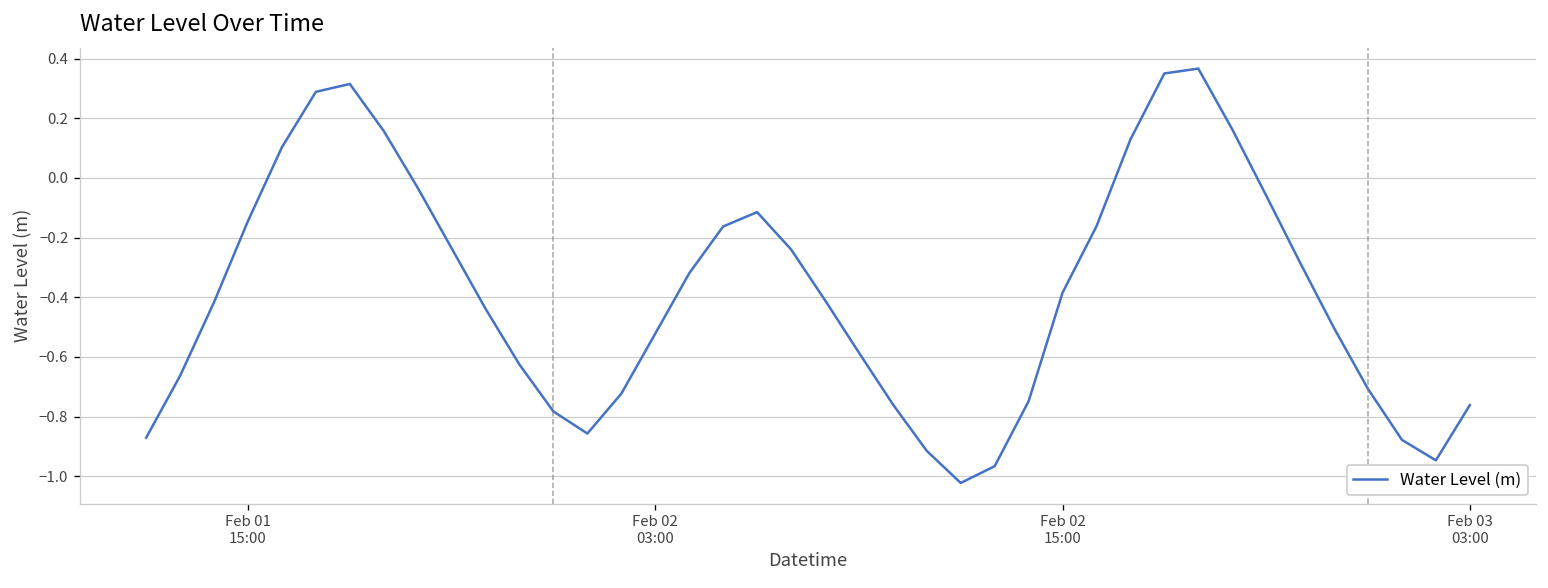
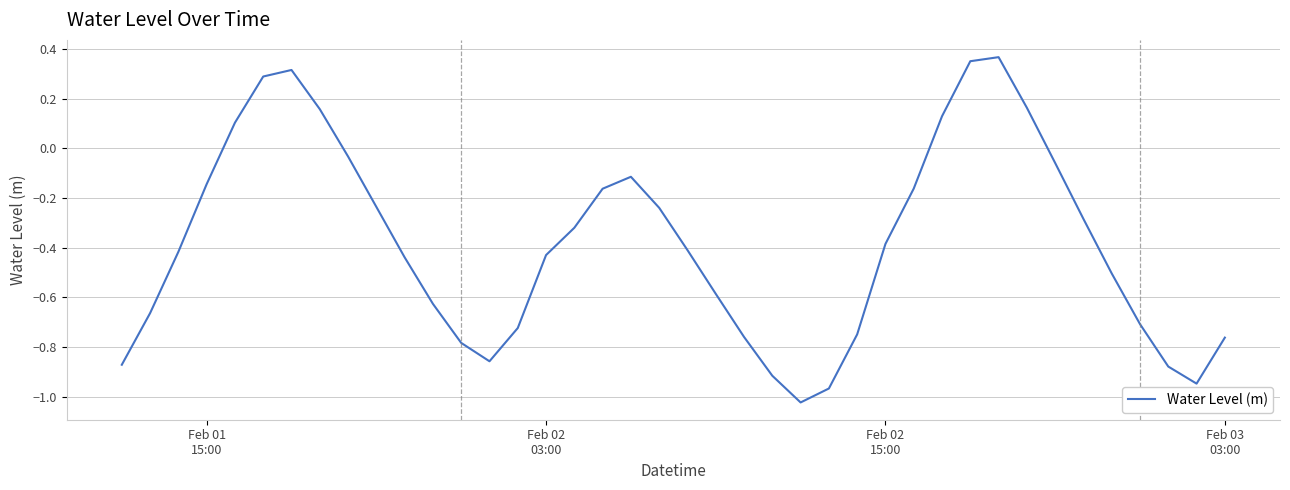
Feb 02 03:00: -0.52 -> -0.43
